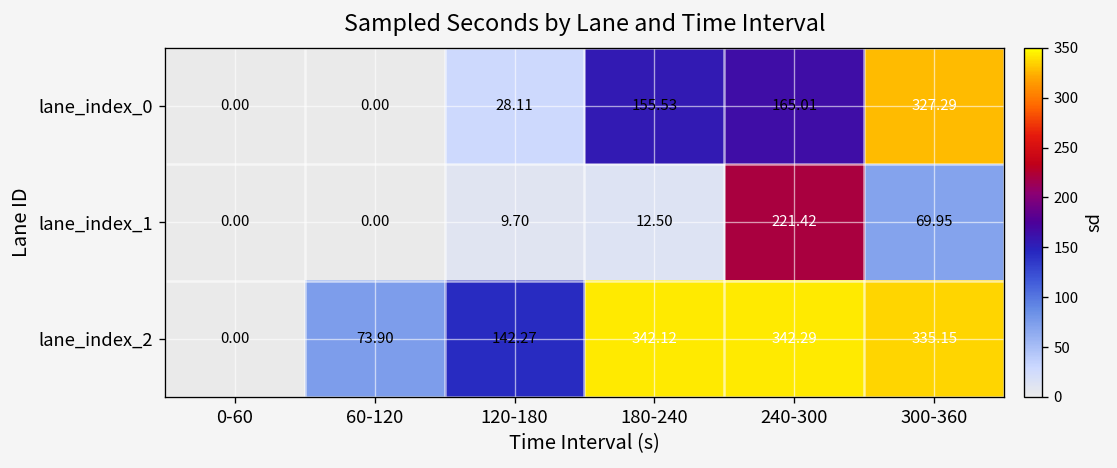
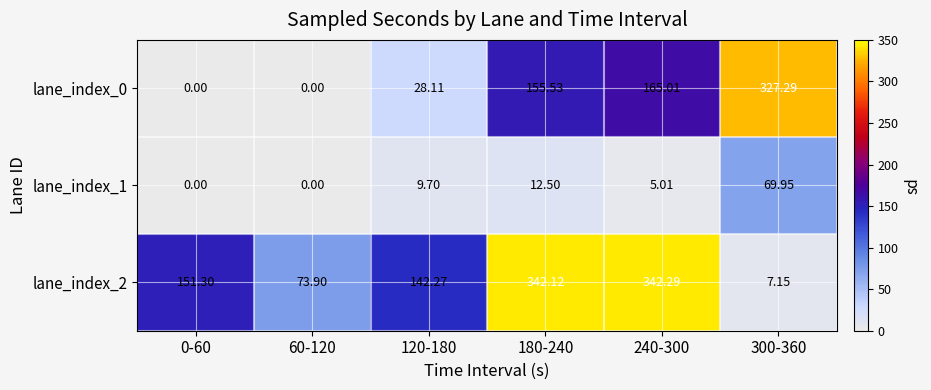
lane_index_1, 240-300: 221.42 -> 5.01
lane_index_2, 0-60: 0.00 -> 151.30
lane_index_2, 300-360: 335.15 -> 7.15
